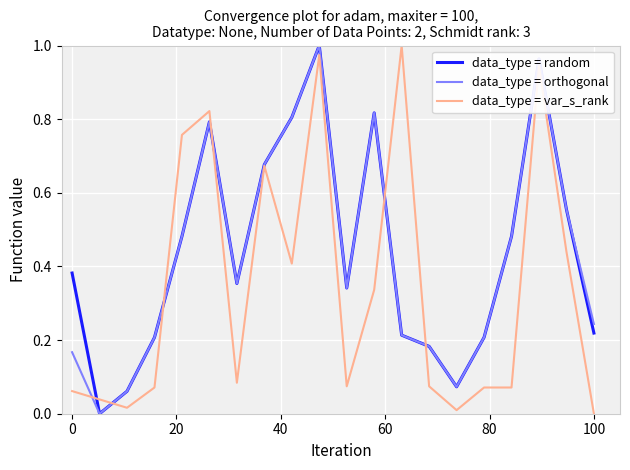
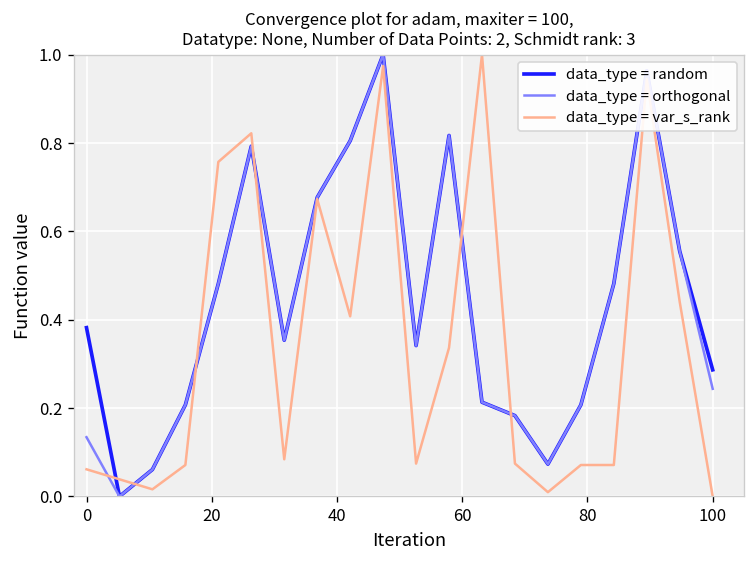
data_type = orthogonal, 0: 0.17 -> 0.13
data_type = random, 100: 0.22 -> 0.29
